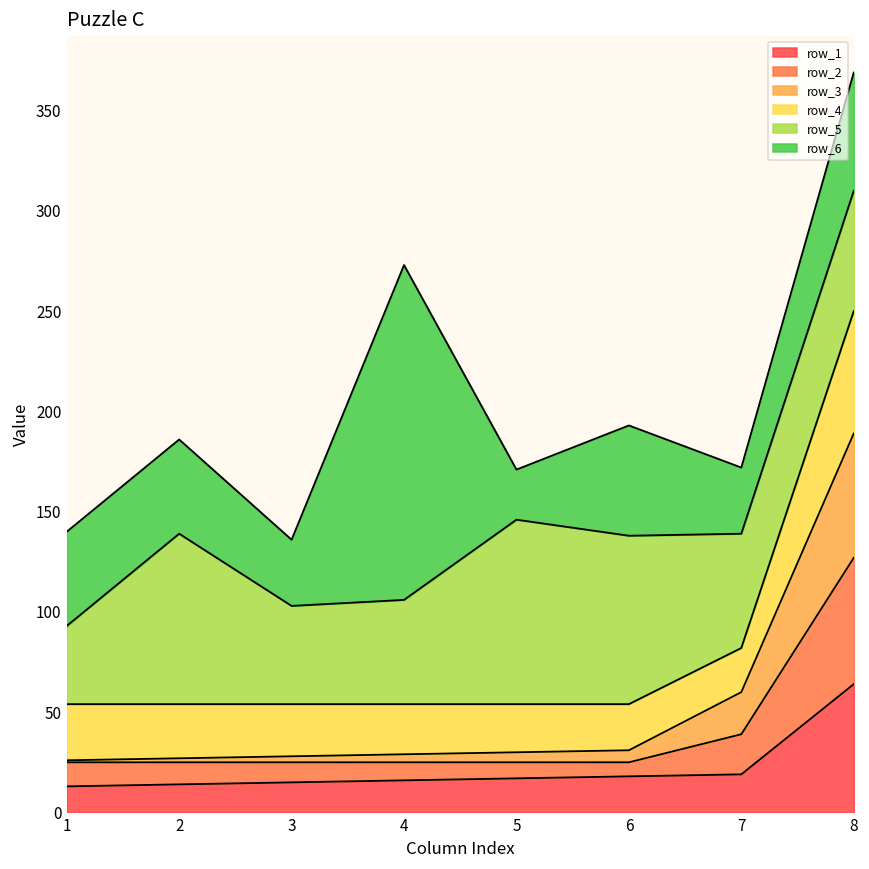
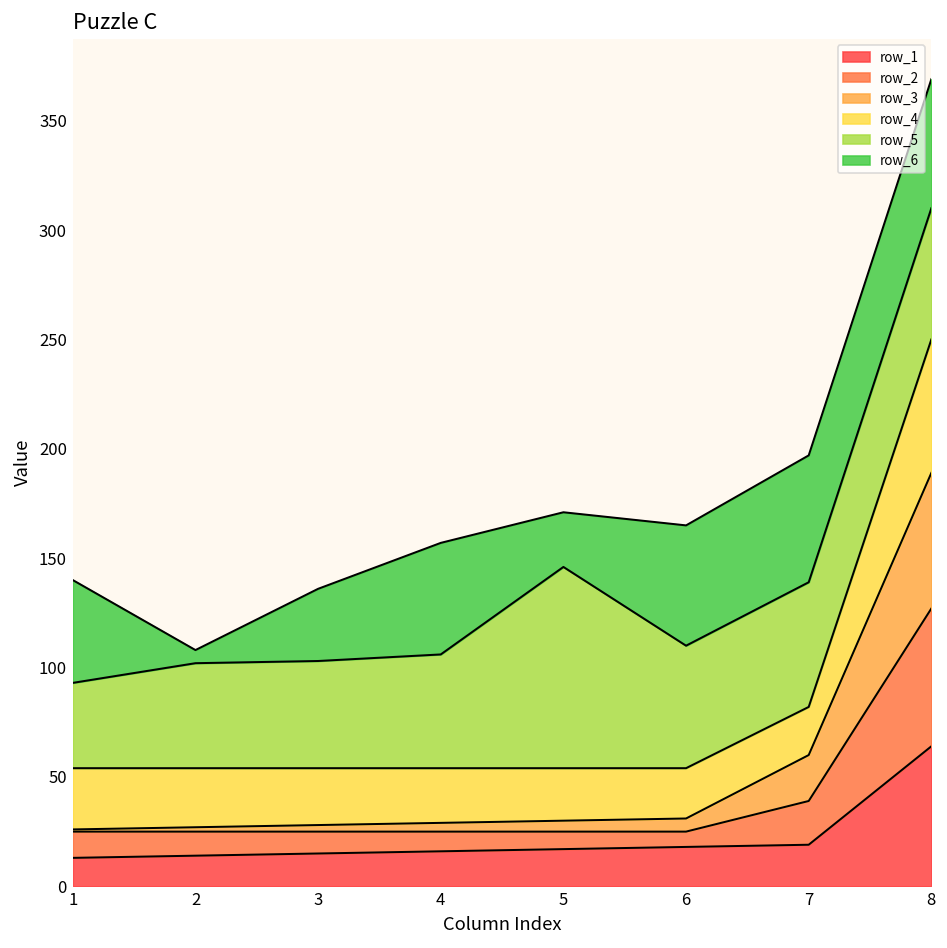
row_5, 2: 85 -> 48
row_6, 2: 47 -> 6
row_6, 4: 167 -> 51
row_5, 6: 84 -> 56
row_6, 7: 33 -> 58
